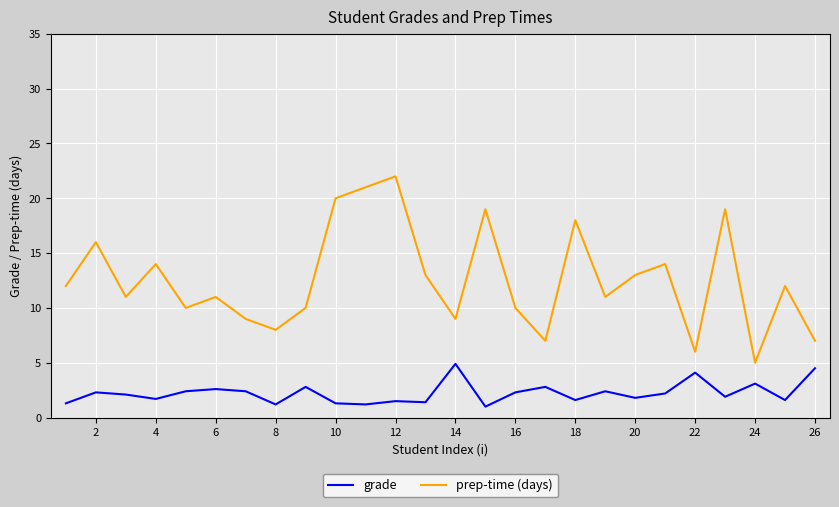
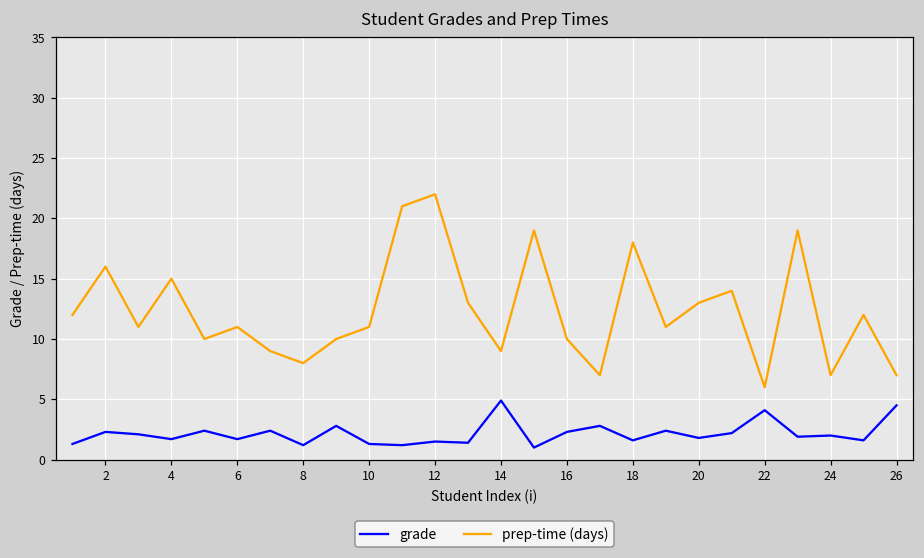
prep-time (days), 4: 14 -> 15
grade, 6: 2.6 -> 1.7
prep-time (days), 10: 20 -> 11
grade, 24: 3.1 -> 2.0
prep-time (days), 24: 5 -> 7
